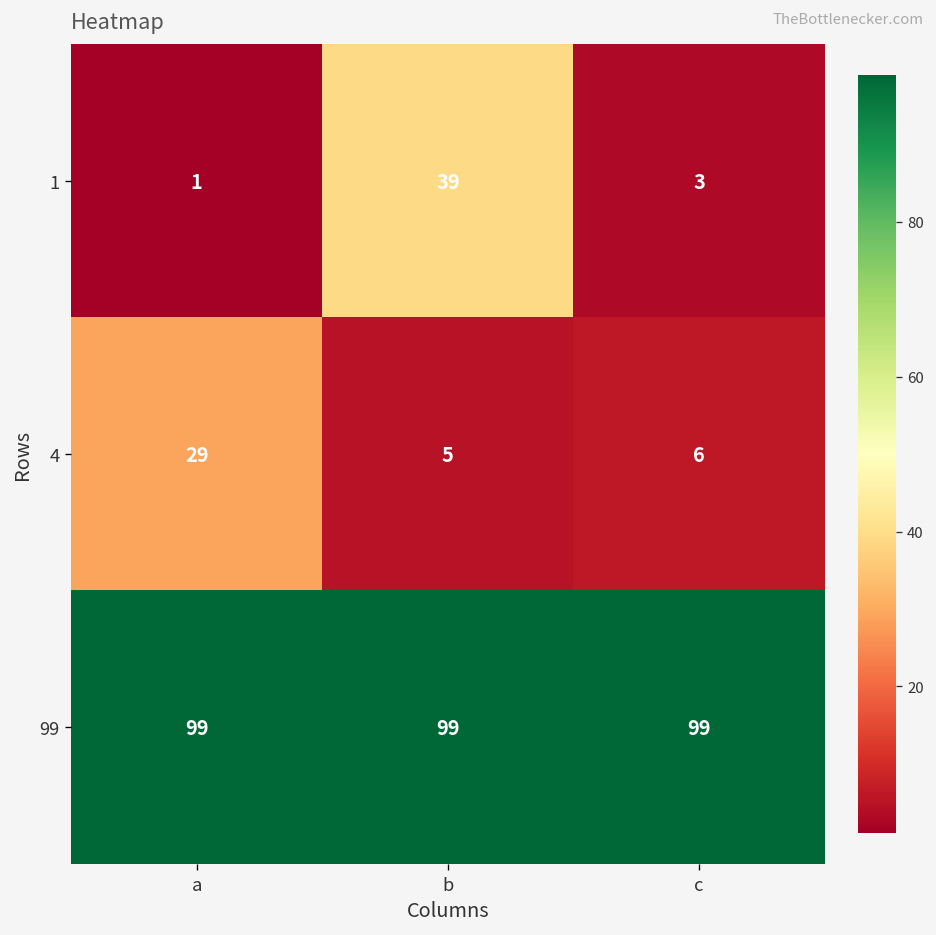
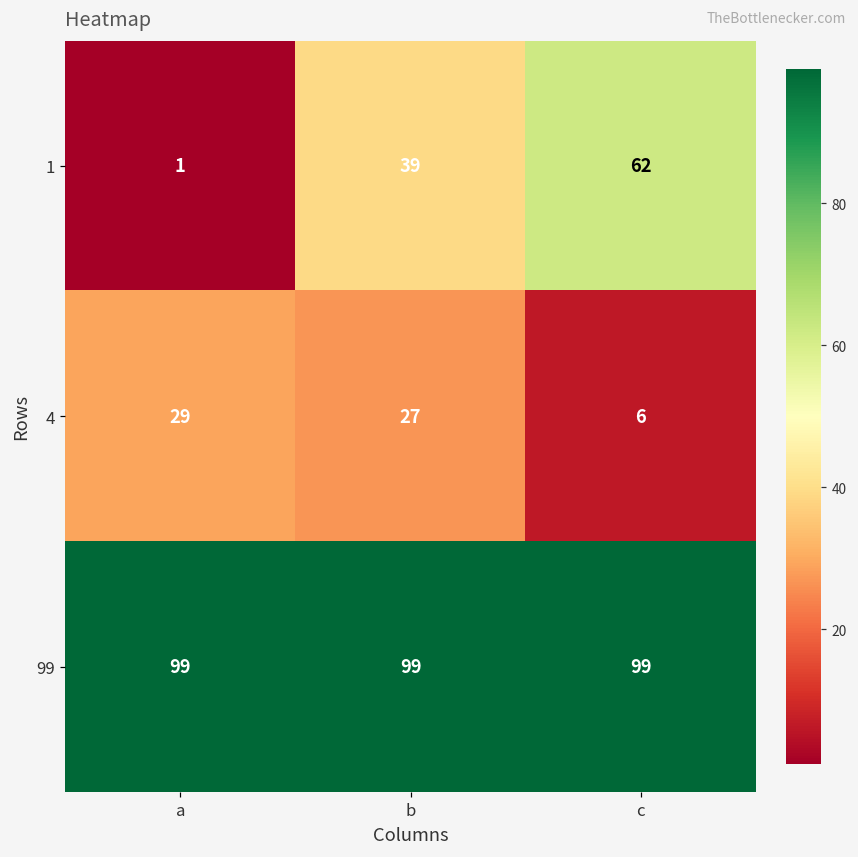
1, c: 3 -> 62
4, b: 5 -> 27
